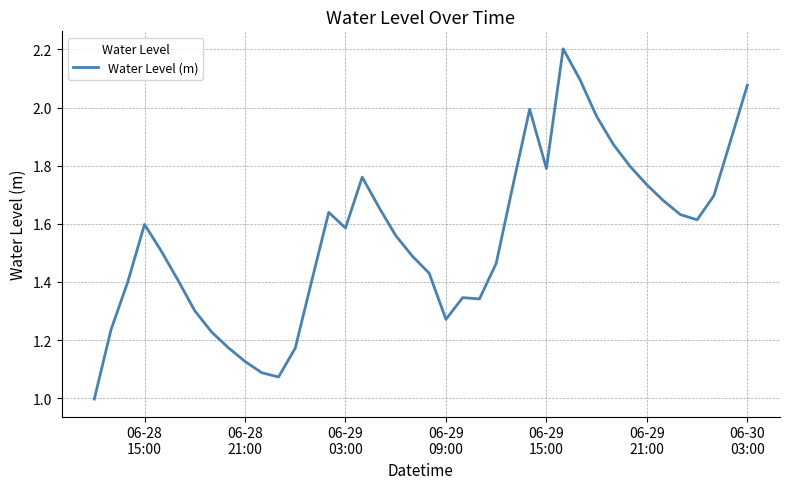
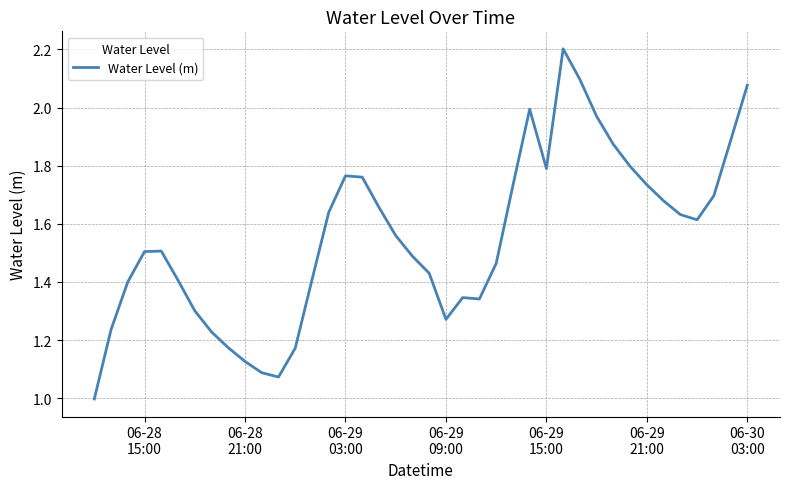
06-28 15:00: 1.60 -> 1.50
06-29 03:00: 1.59 -> 1.77
